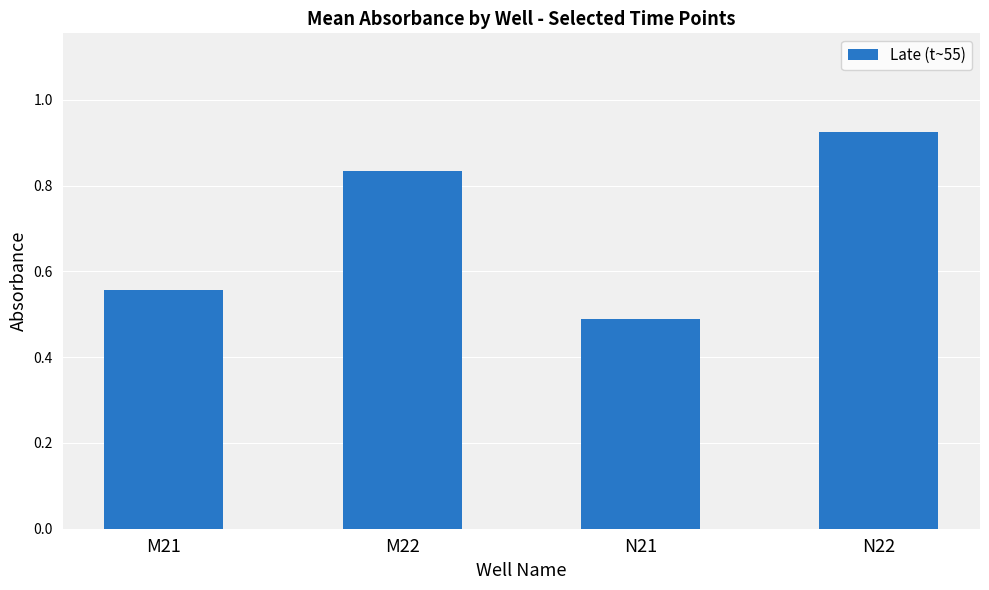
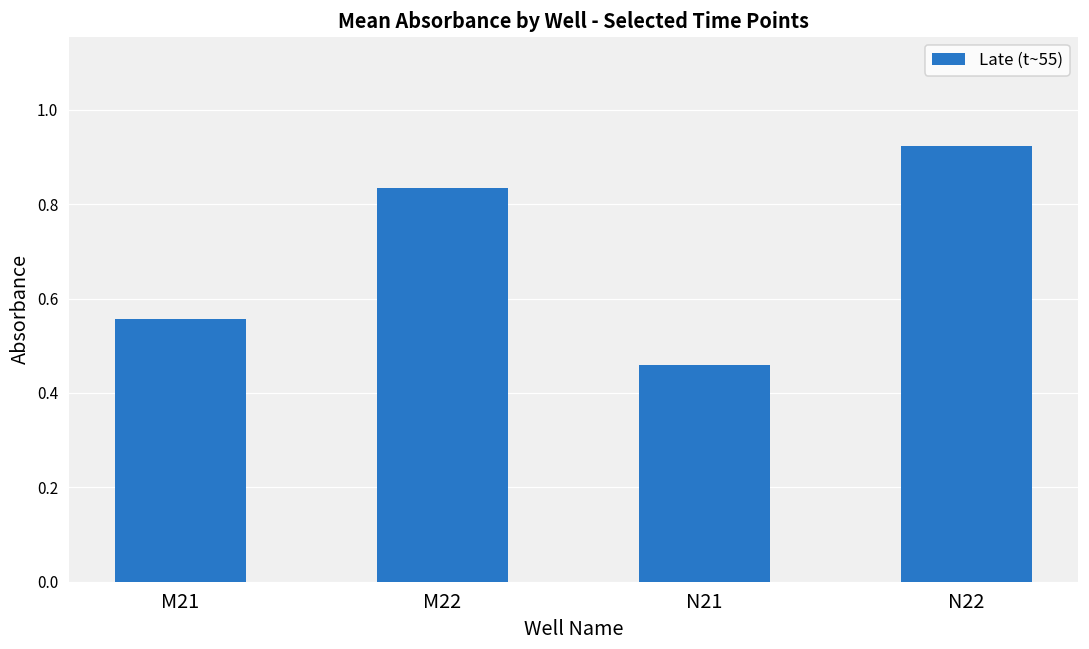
N21: 0.49 -> 0.46
